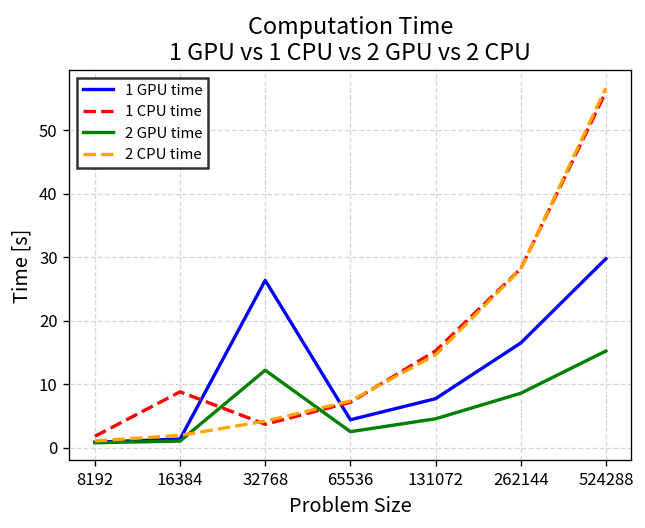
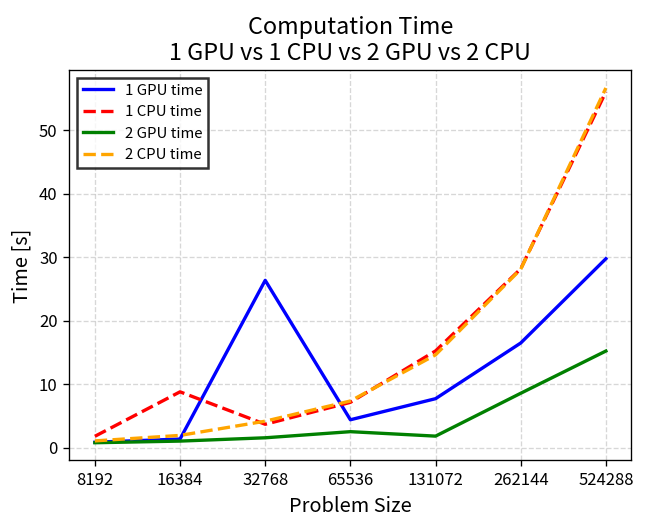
2 GPU time, 32768: 12 -> 2
2 GPU time, 131072: 5 -> 2
